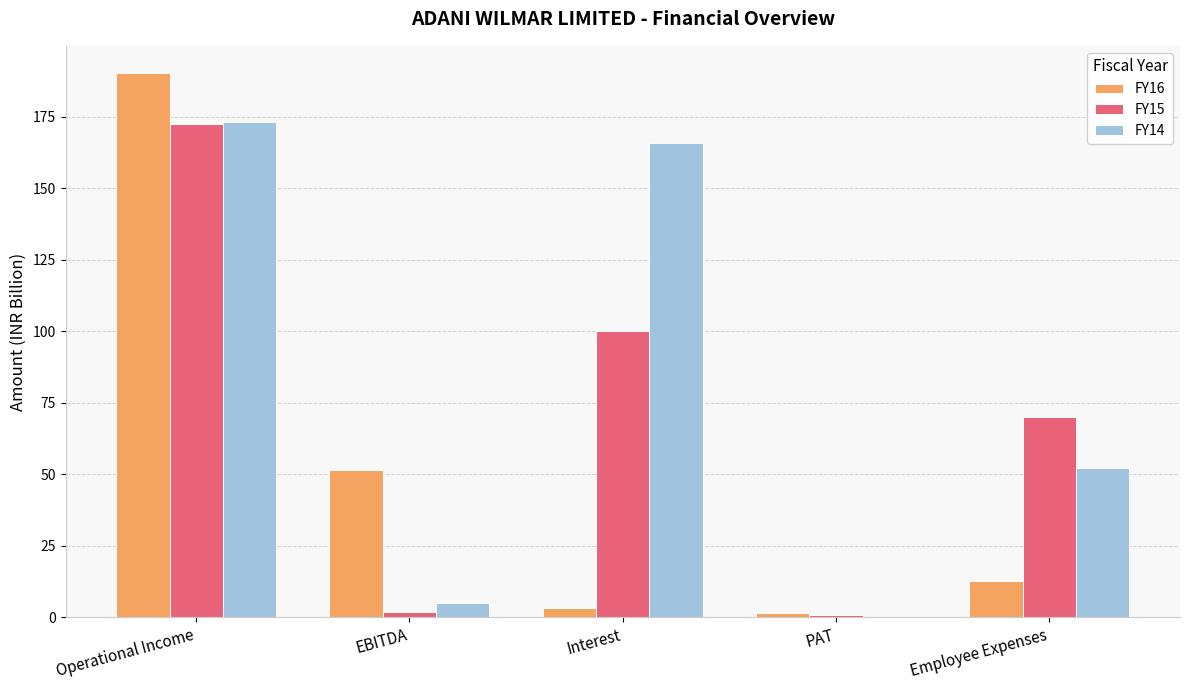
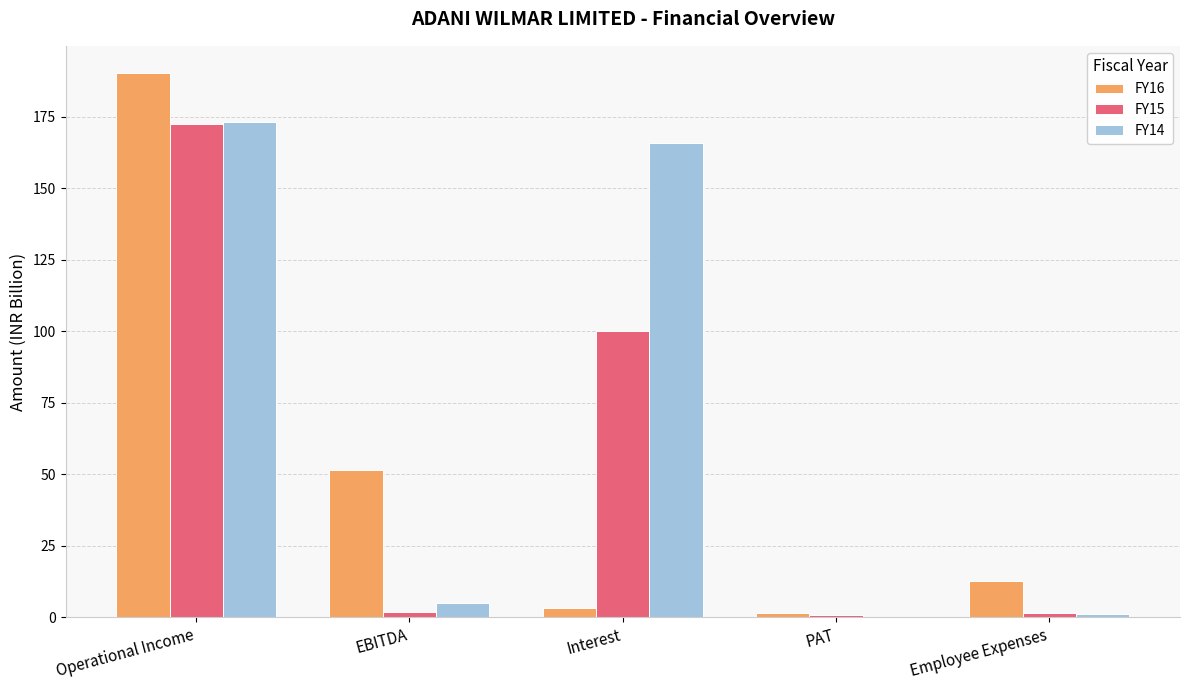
FY15, Employee Expenses: 70 -> 1
FY14, Employee Expenses: 52 -> 1
